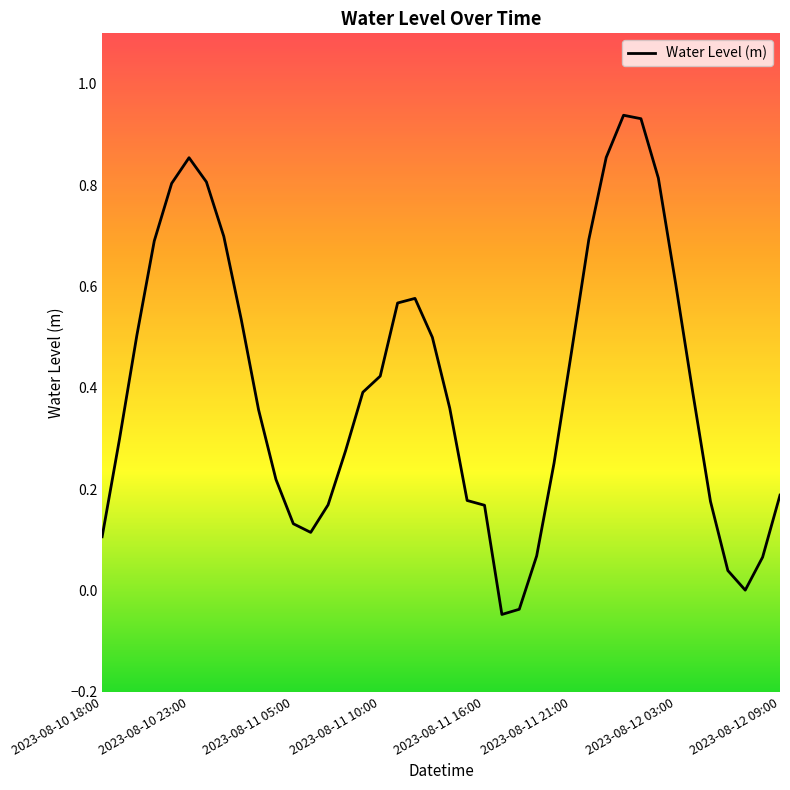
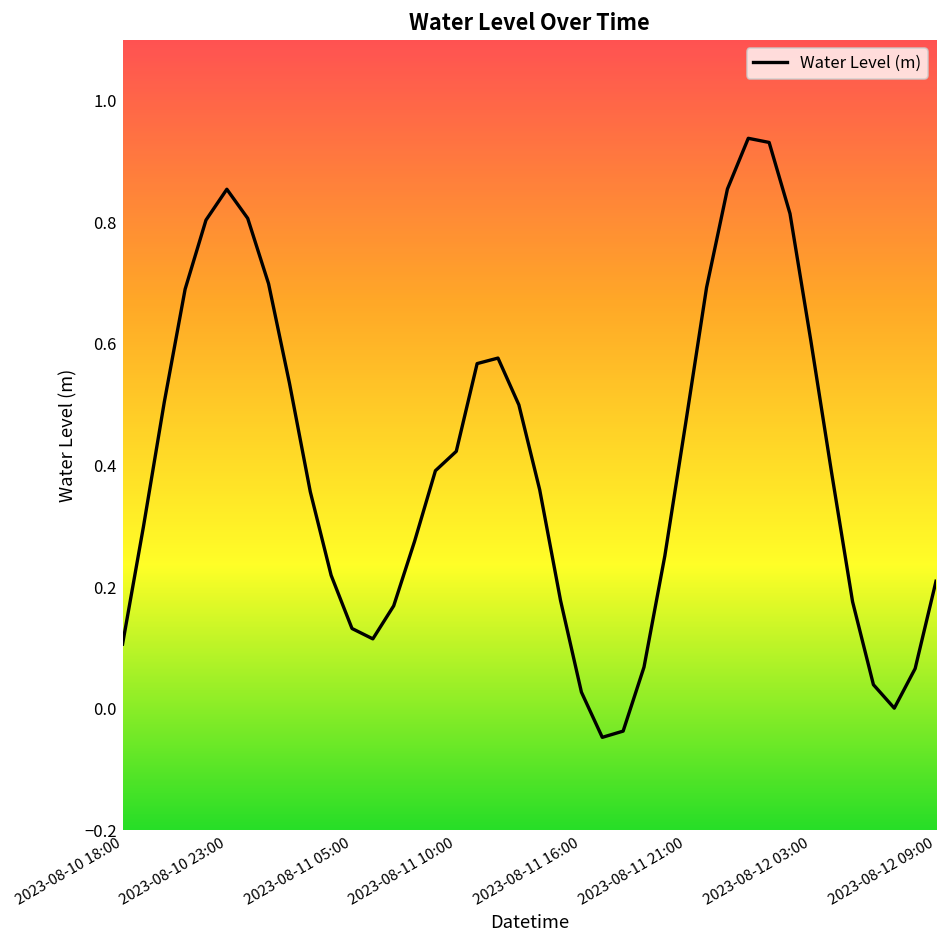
2023-08-11 16:00: 0.17 -> 0.03
2023-08-12 09:00: 0.19 -> 0.21
